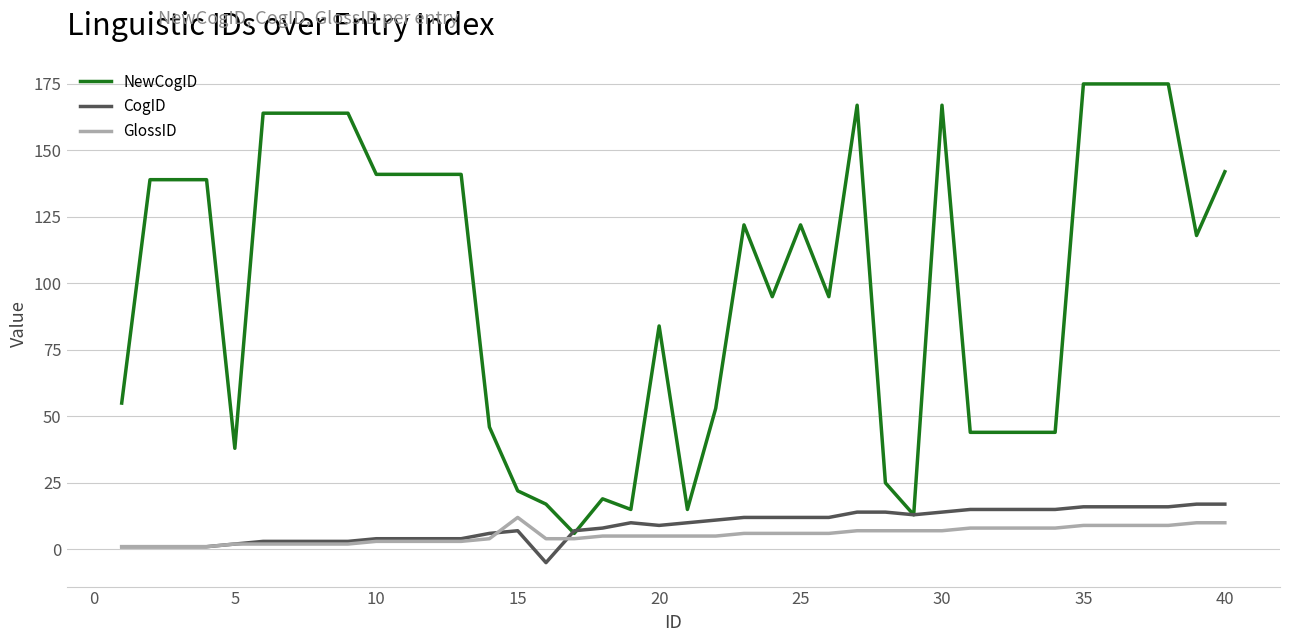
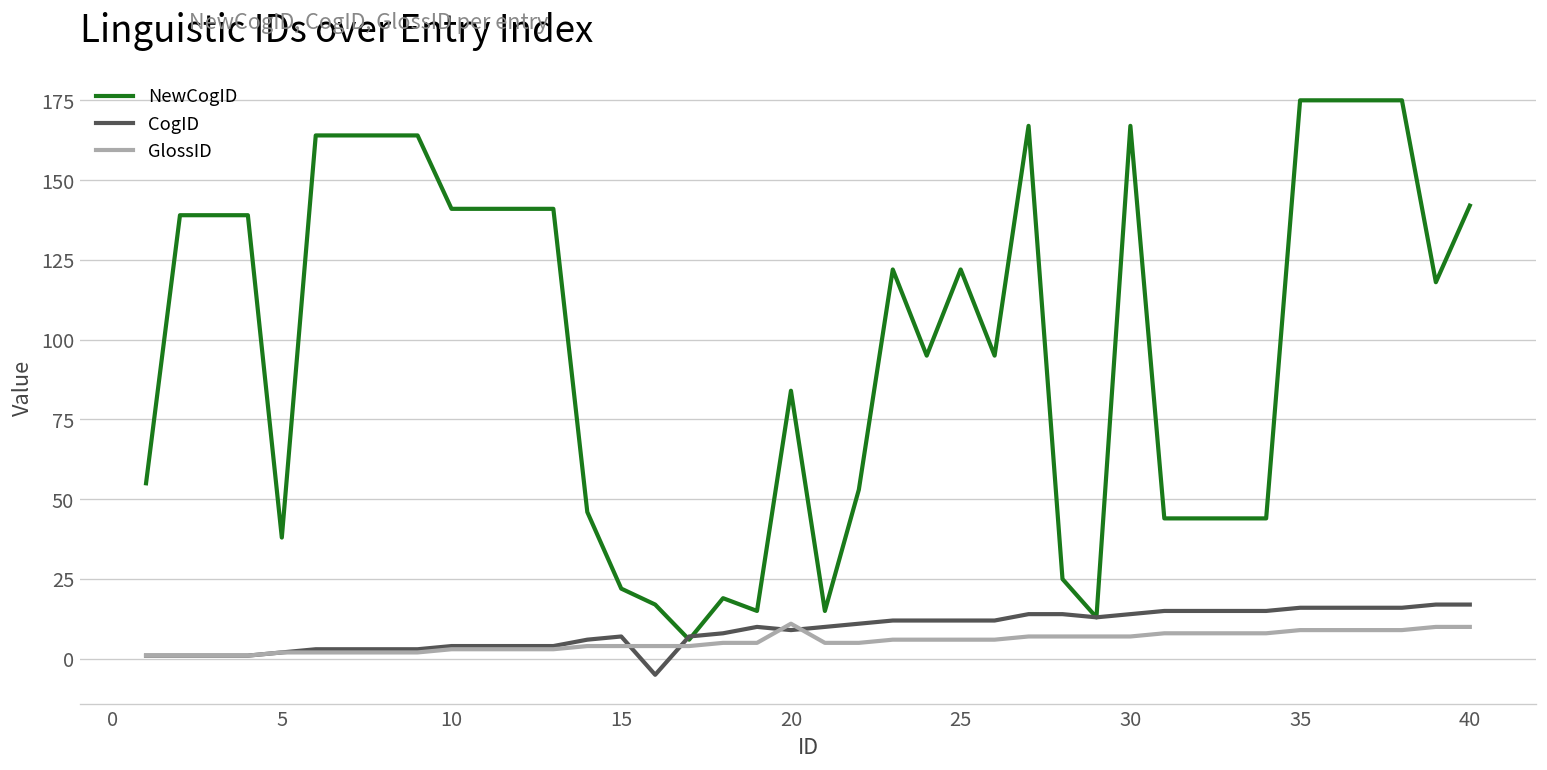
GlossID, 15: 12 -> 4
GlossID, 20: 5 -> 11
